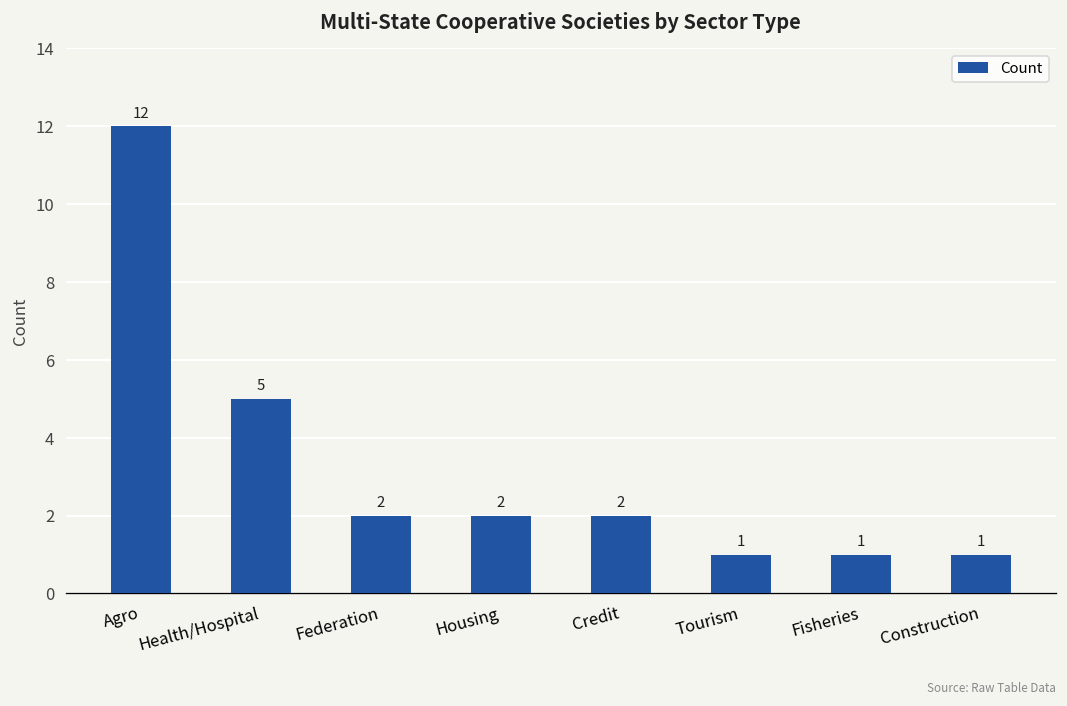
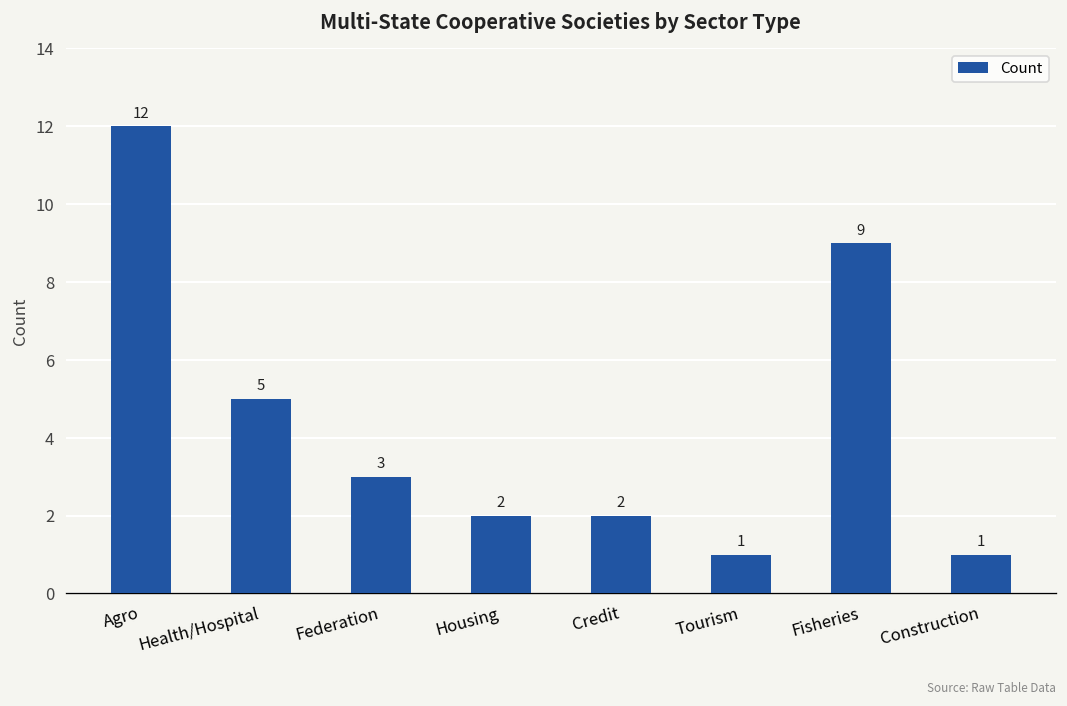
Federation: 2 -> 3
Fisheries: 1 -> 9
